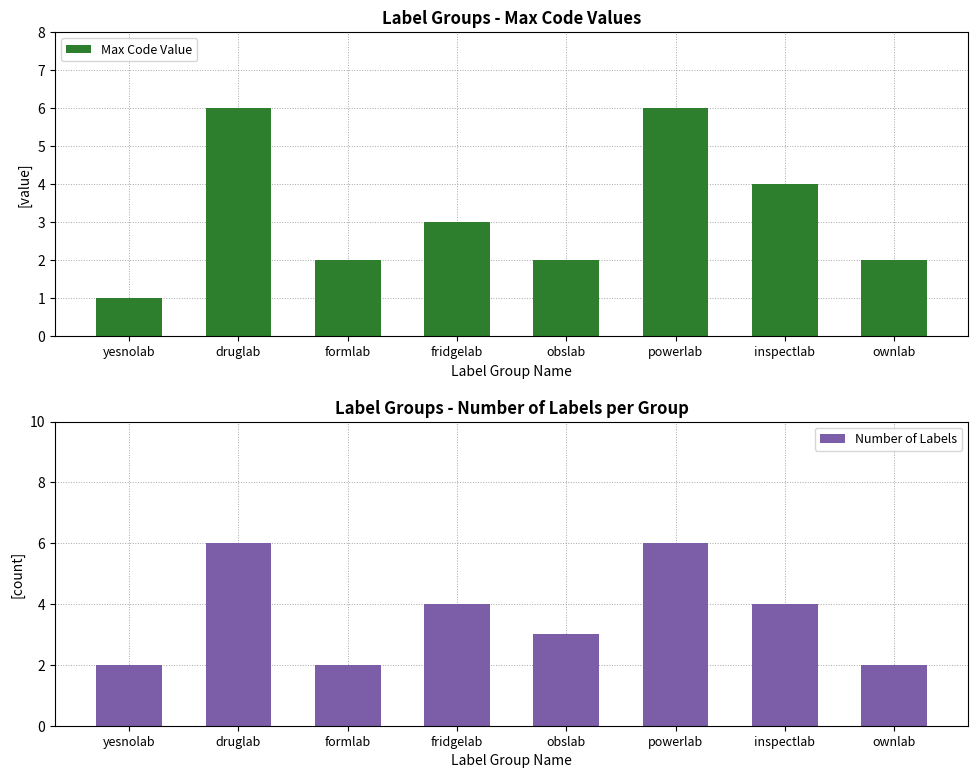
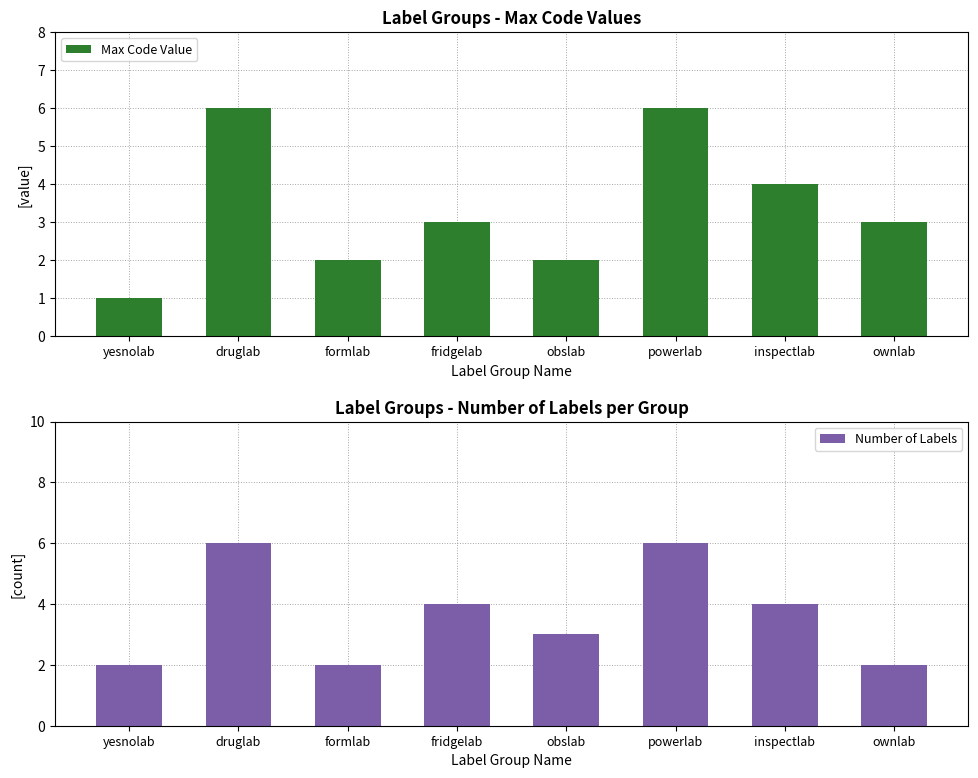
Label Groups - Max Code Values, ownlab: 2 -> 3
